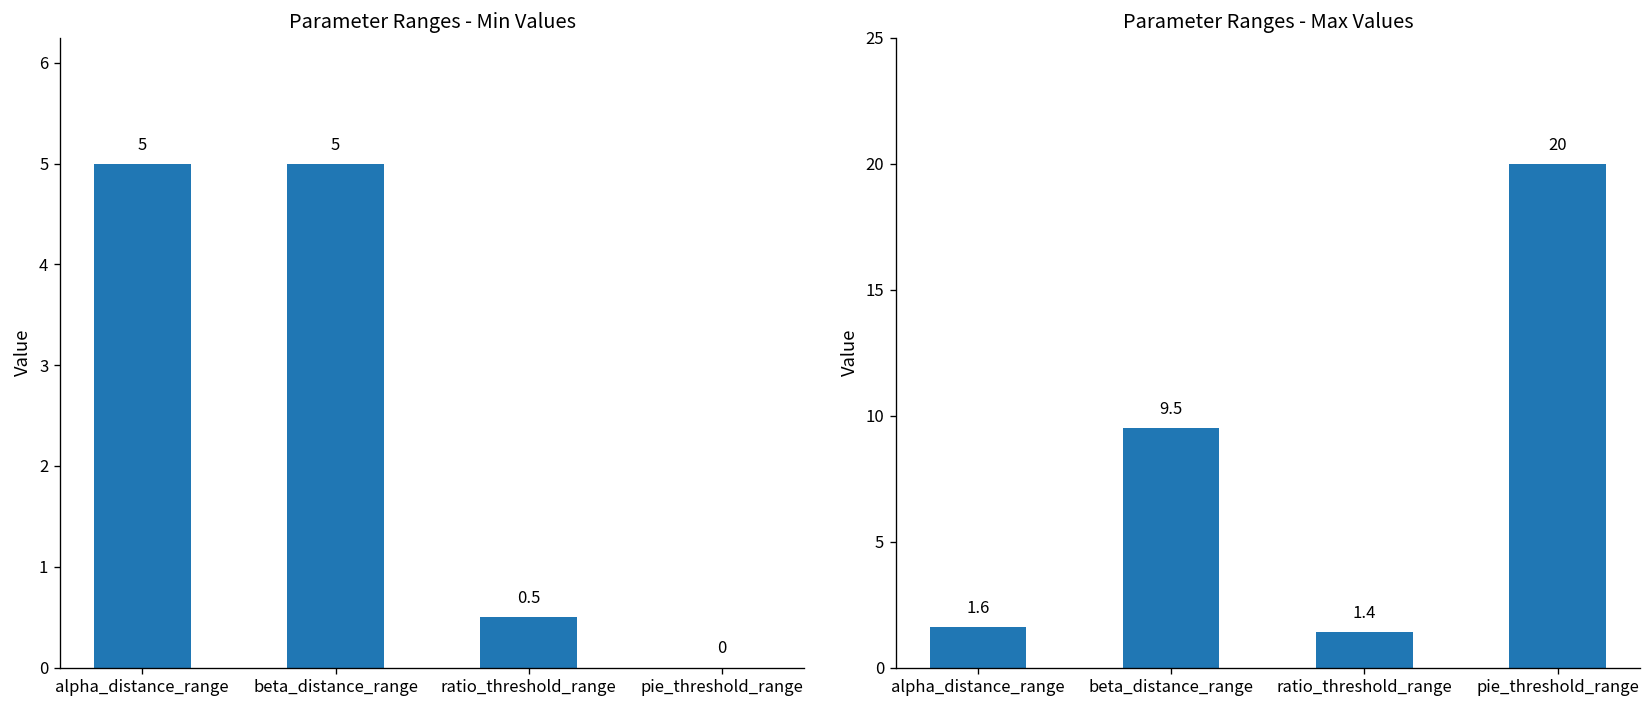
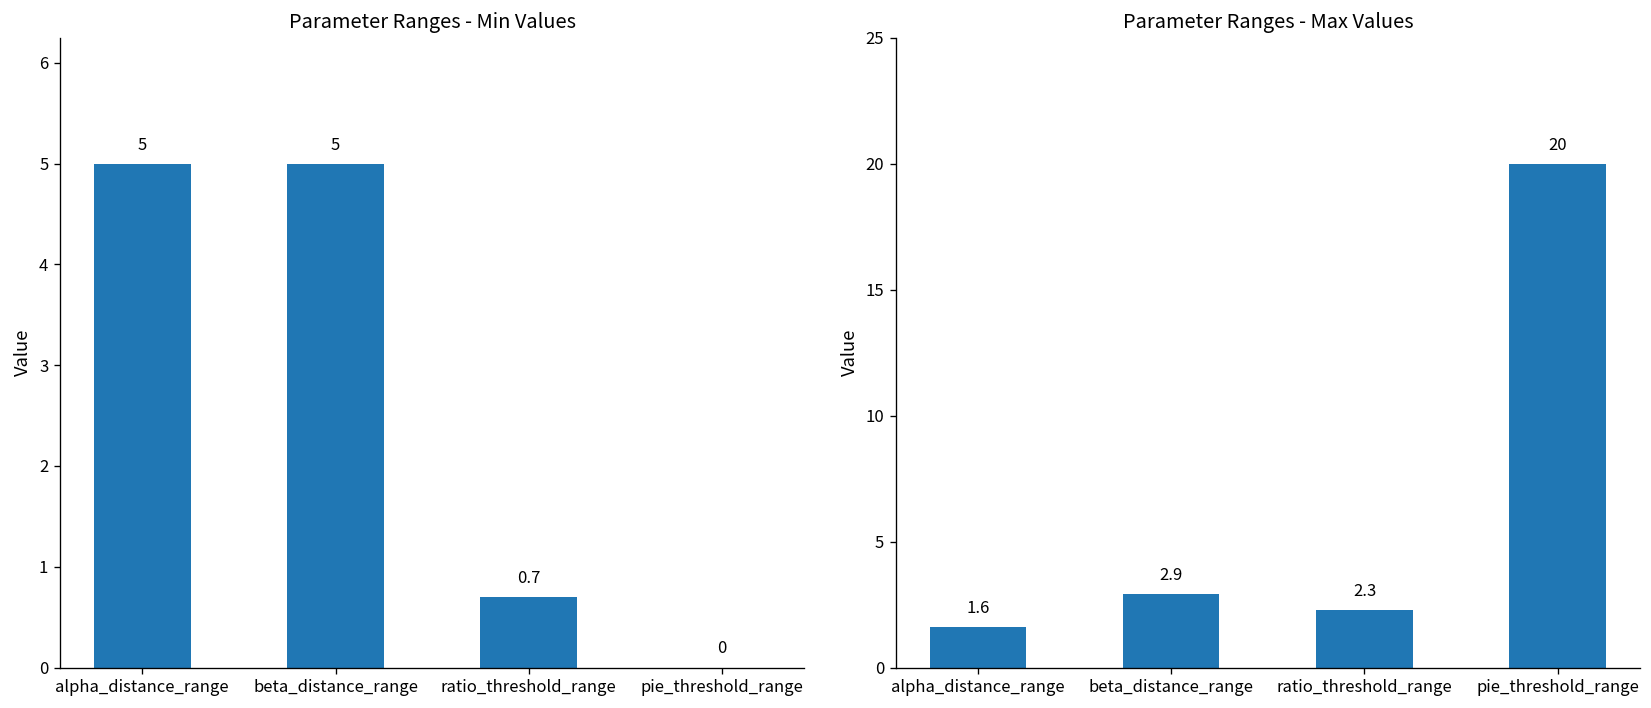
Parameter Ranges - Min Values, ratio_threshold_range: 0.5 -> 0.7
Parameter Ranges - Max Values, beta_distance_range: 9.5 -> 2.9
Parameter Ranges - Max Values, ratio_threshold_range: 1.4 -> 2.3
